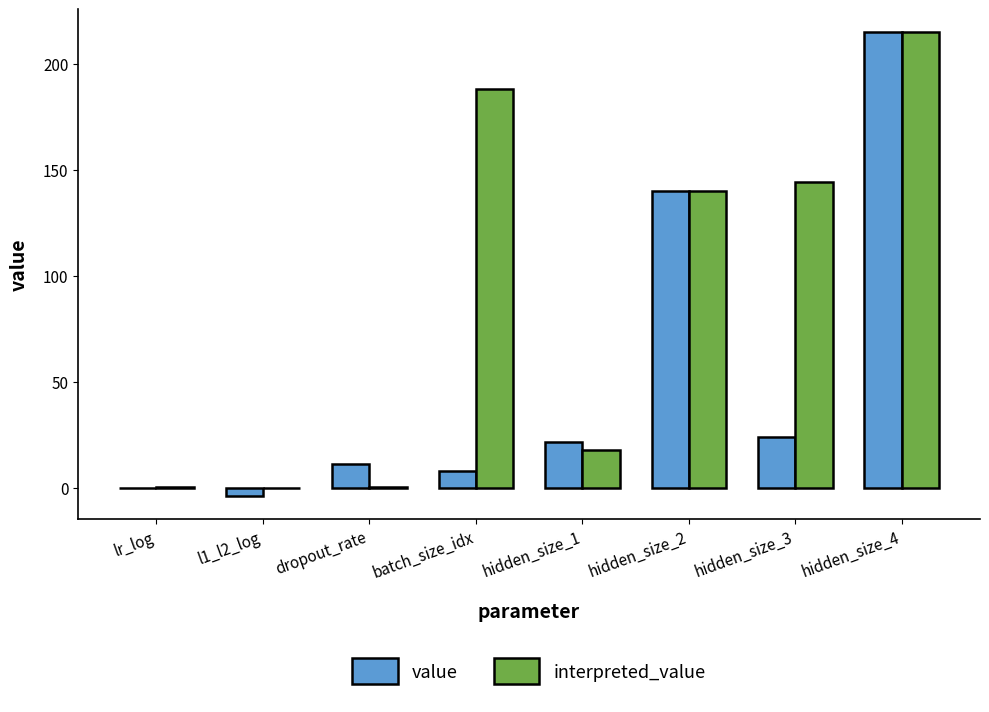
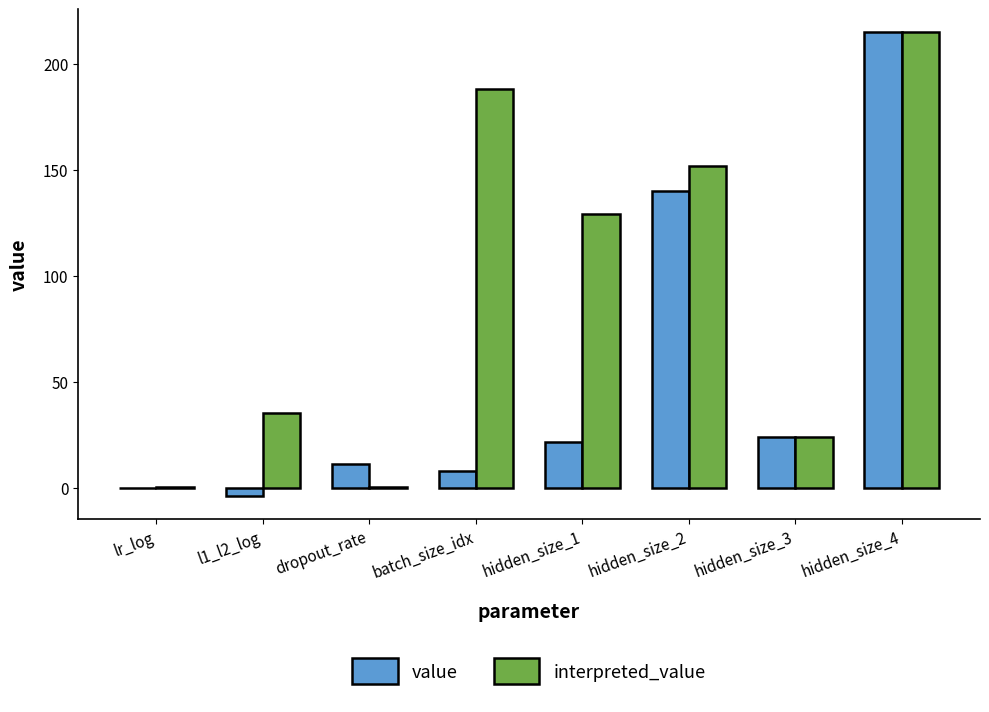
interpreted_value, l1_l2_log: 0 -> 35
interpreted_value, hidden_size_1: 18 -> 129
interpreted_value, hidden_size_2: 140 -> 152
interpreted_value, hidden_size_3: 144 -> 24
